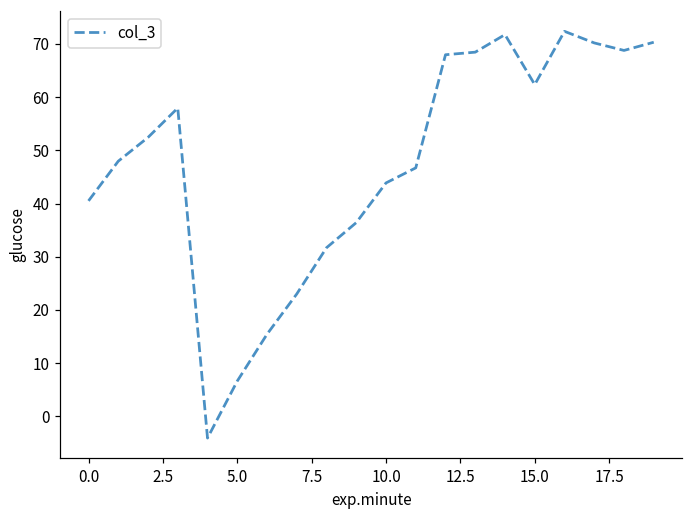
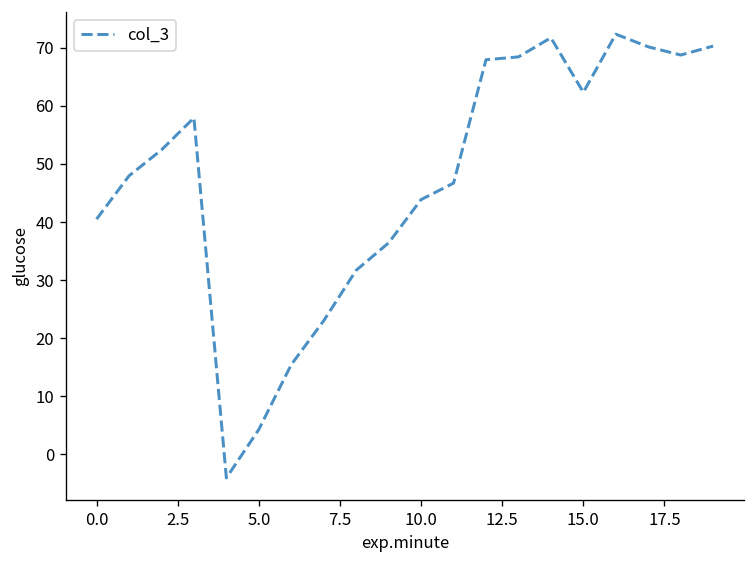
5.0: 7 -> 4
